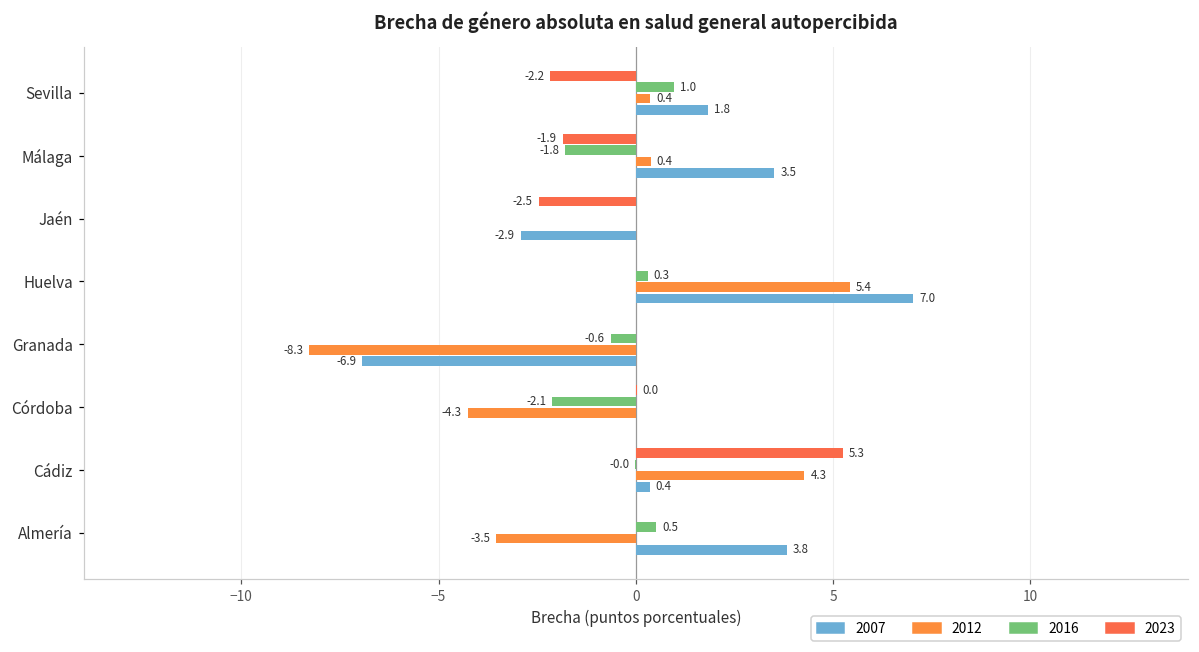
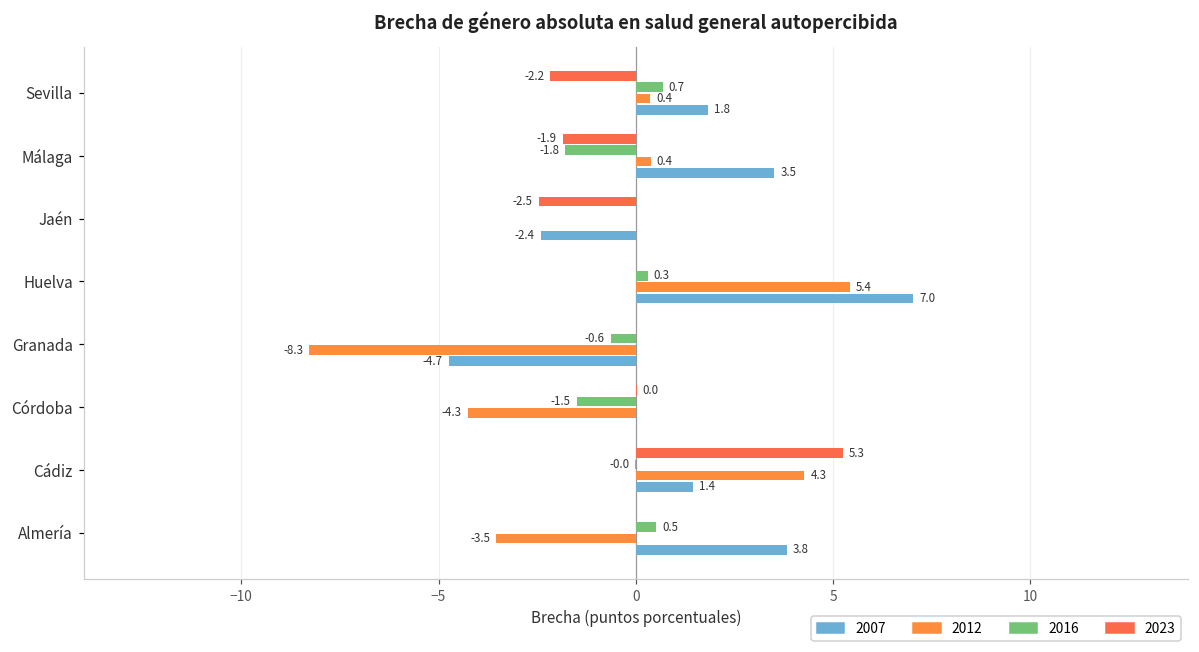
2016, Sevilla: 1.0 -> 0.7
2007, Jaén: -2.9 -> -2.4
2007, Granada: -6.9 -> -4.7
2016, Córdoba: -2.1 -> -1.5
2007, Cádiz: 0.4 -> 1.4
